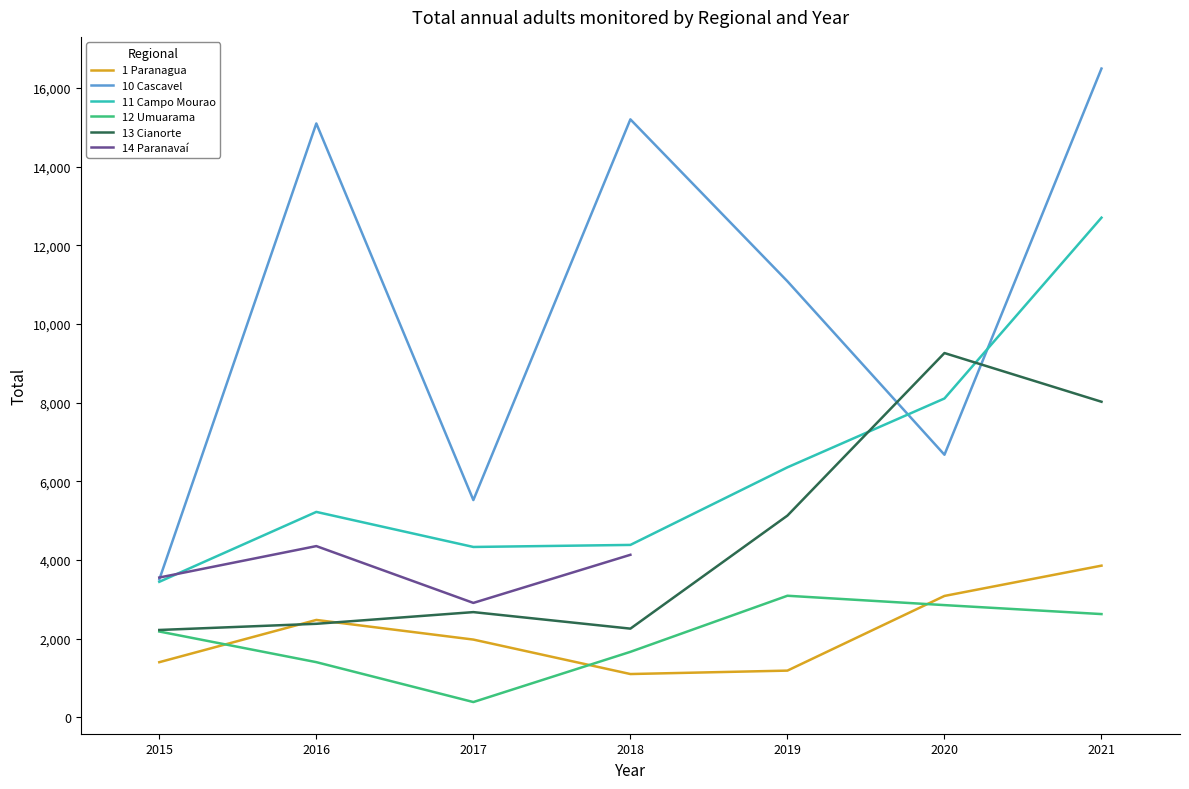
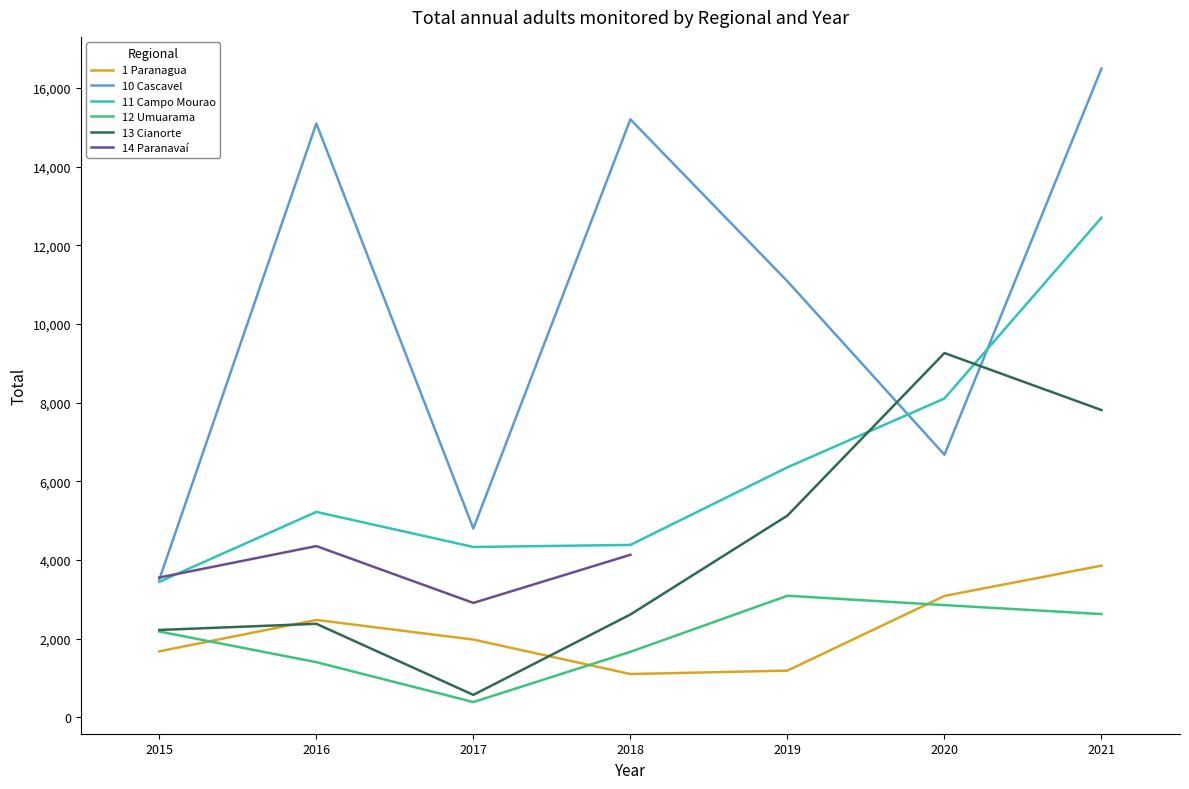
1 Paranagua, 2015: 1,400 -> 1,700
10 Cascavel, 2017: 5,500 -> 4,800
13 Cianorte, 2017: 2,700 -> 600
13 Cianorte, 2018: 2,300 -> 2,600
13 Cianorte, 2021: 8,000 -> 7,800
